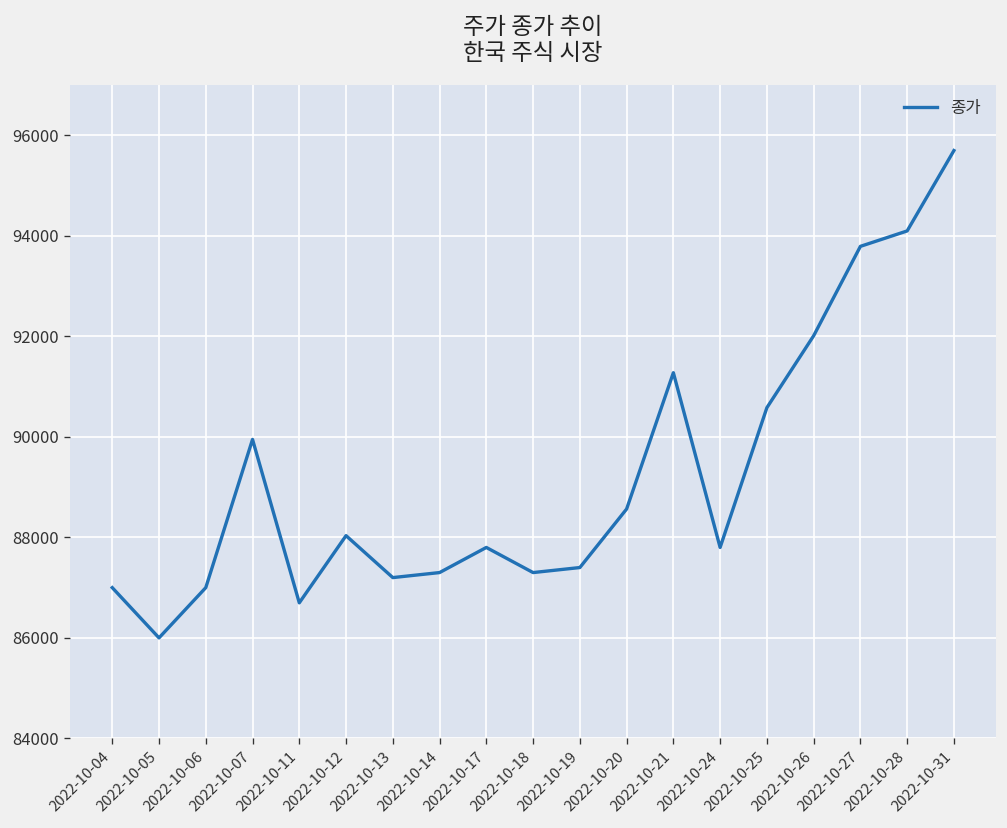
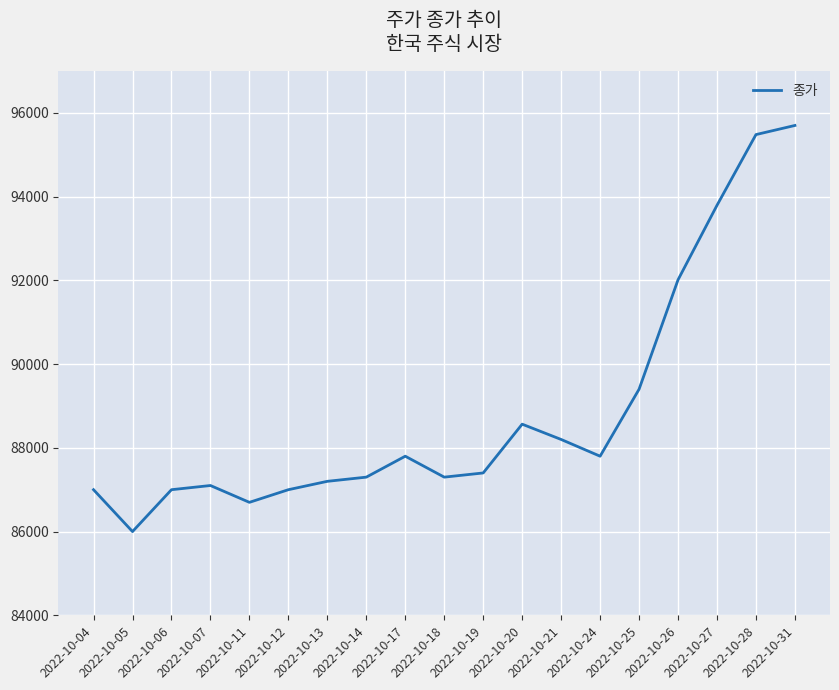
2022-10-07: 90000 -> 87100
2022-10-12: 88000 -> 87000
2022-10-21: 91300 -> 88200
2022-10-25: 90600 -> 89400
2022-10-28: 94100 -> 95500
